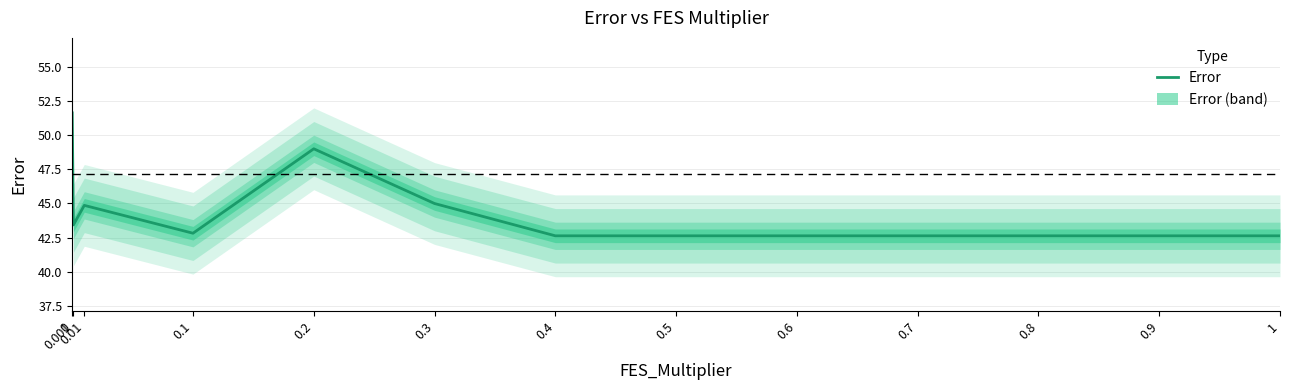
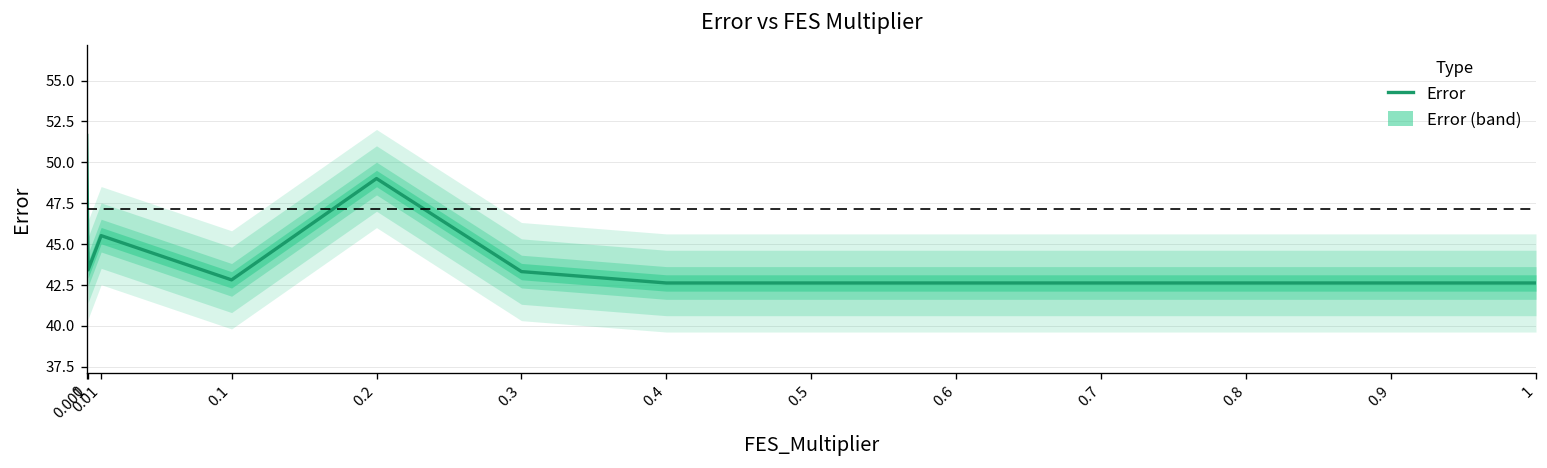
Error, 0.01: 44.9 -> 45.5
Error, 0.3: 45.0 -> 43.3
